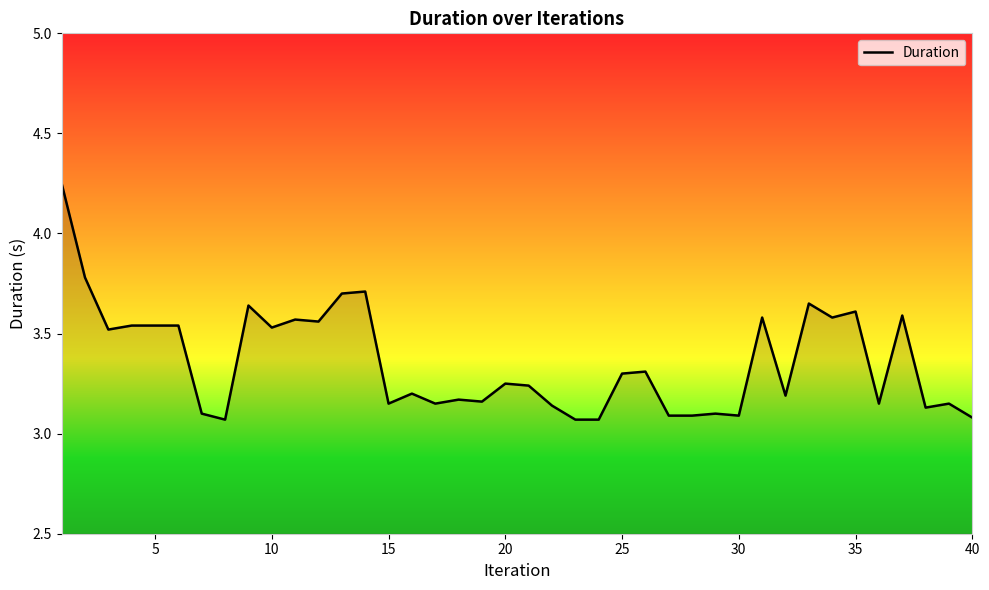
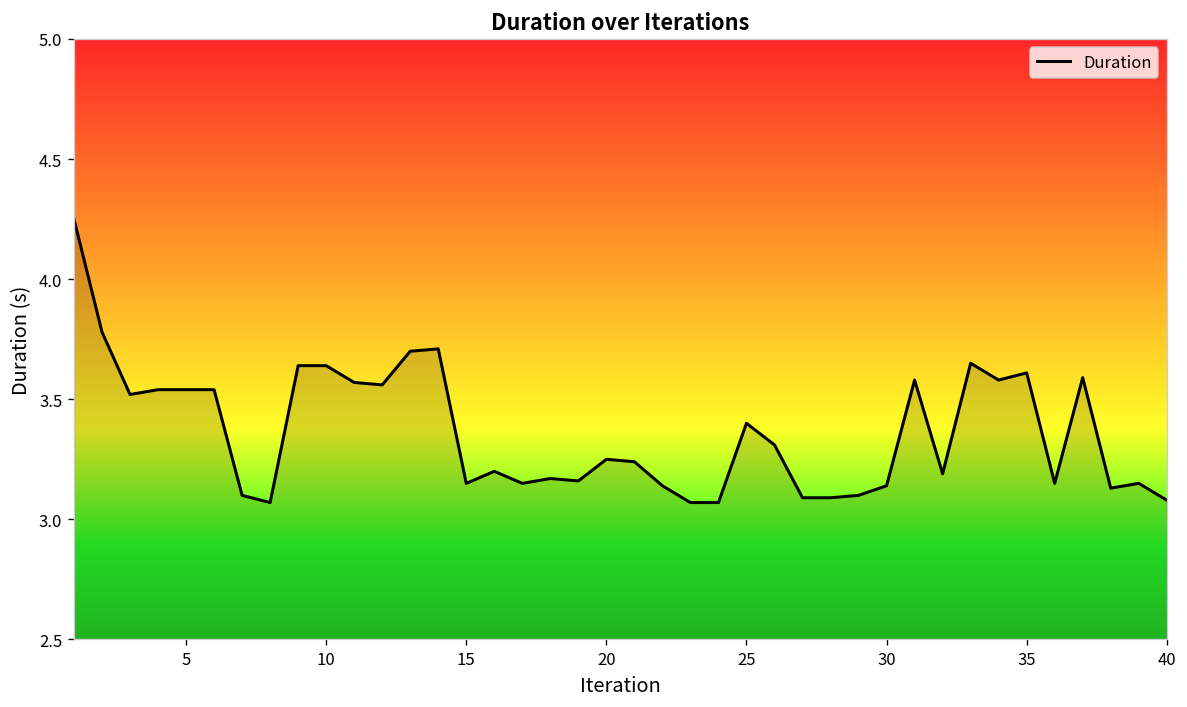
10: 3.53 -> 3.64
25: 3.3 -> 3.4
30: 3.09 -> 3.14
